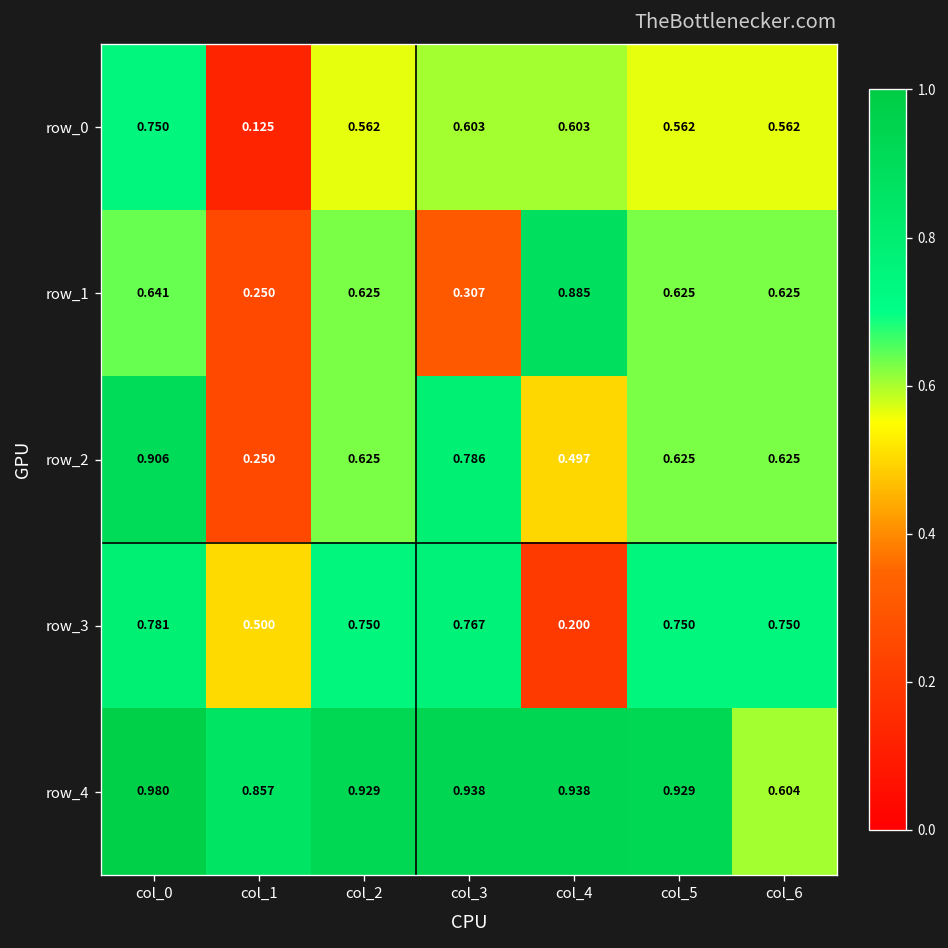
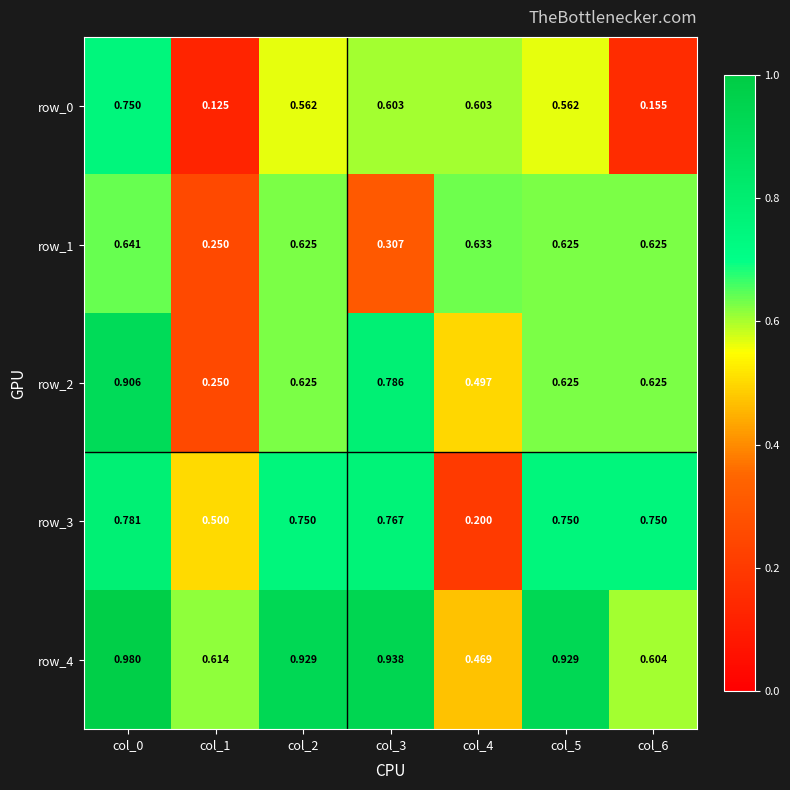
row_0, col_6: 0.562 -> 0.155
row_1, col_4: 0.885 -> 0.633
row_4, col_1: 0.857 -> 0.614
row_4, col_4: 0.938 -> 0.469
